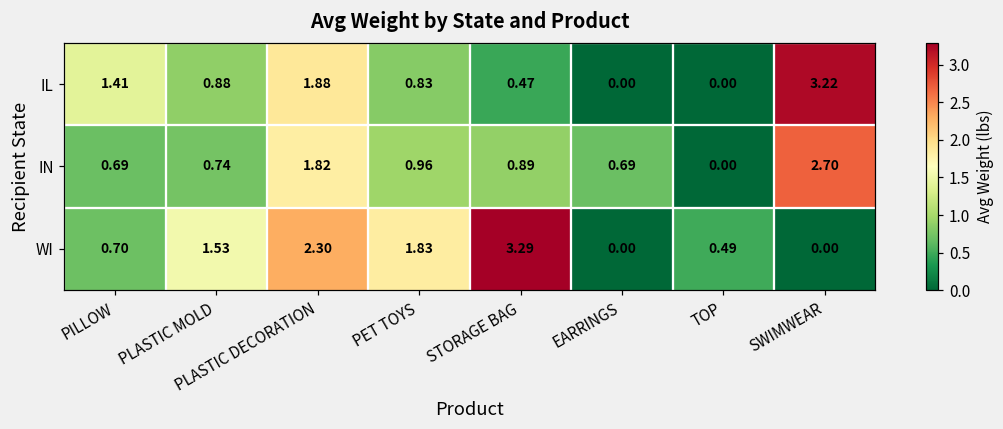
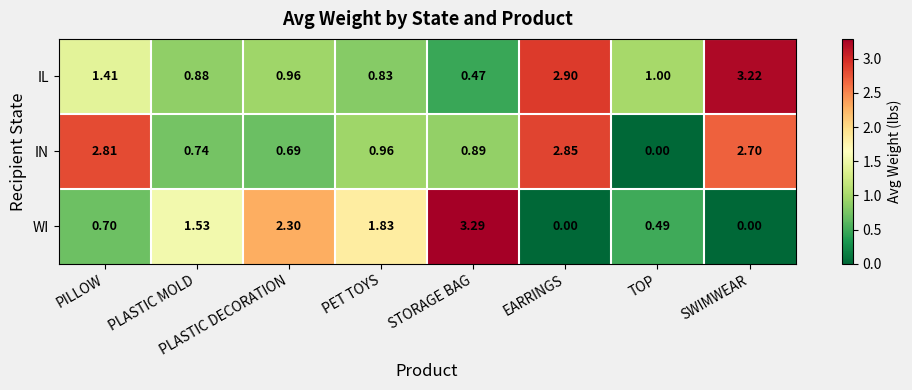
IL, PLASTIC DECORATION: 1.88 -> 0.96
IL, EARRINGS: 0.00 -> 2.90
IL, TOP: 0.00 -> 1.00
IN, PILLOW: 0.69 -> 2.81
IN, PLASTIC DECORATION: 1.82 -> 0.69
IN, EARRINGS: 0.69 -> 2.85
